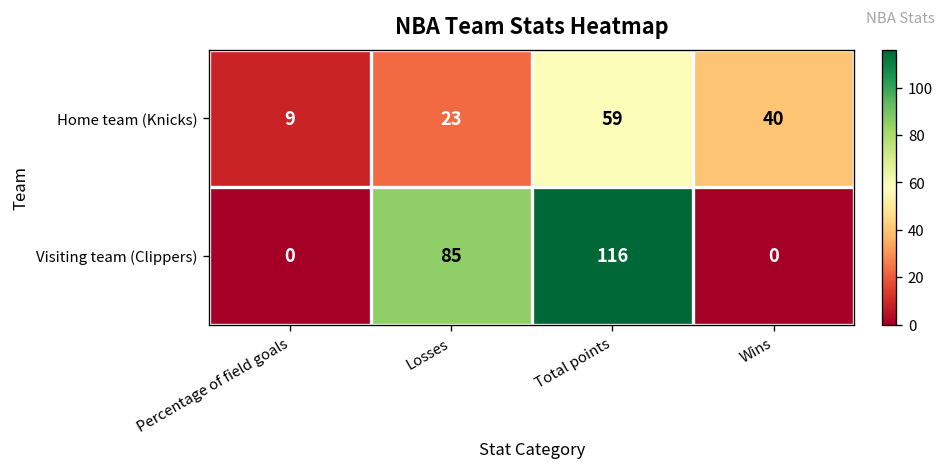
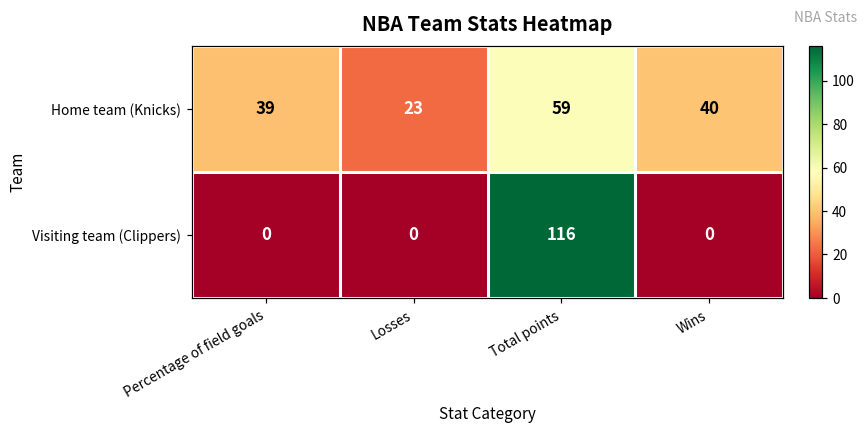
Home team (Knicks), Percentage of field goals: 9 -> 39
Visiting team (Clippers), Losses: 85 -> 0
